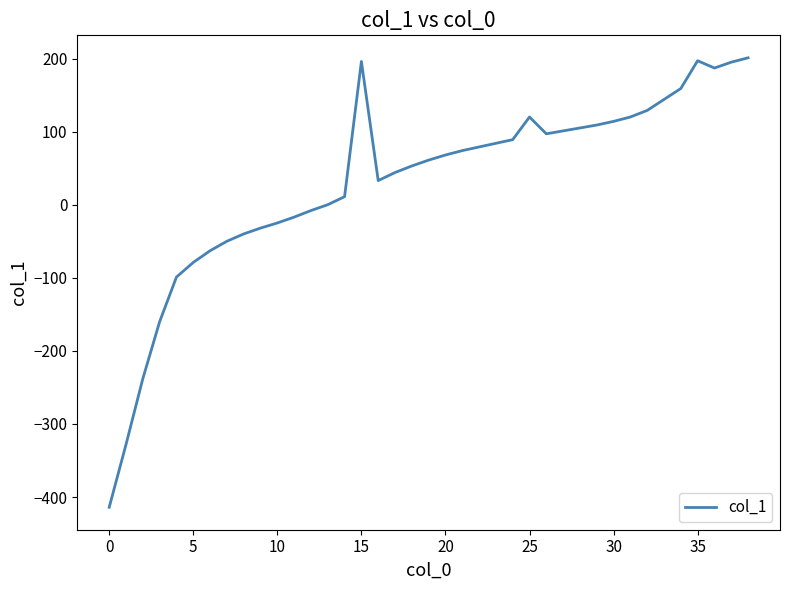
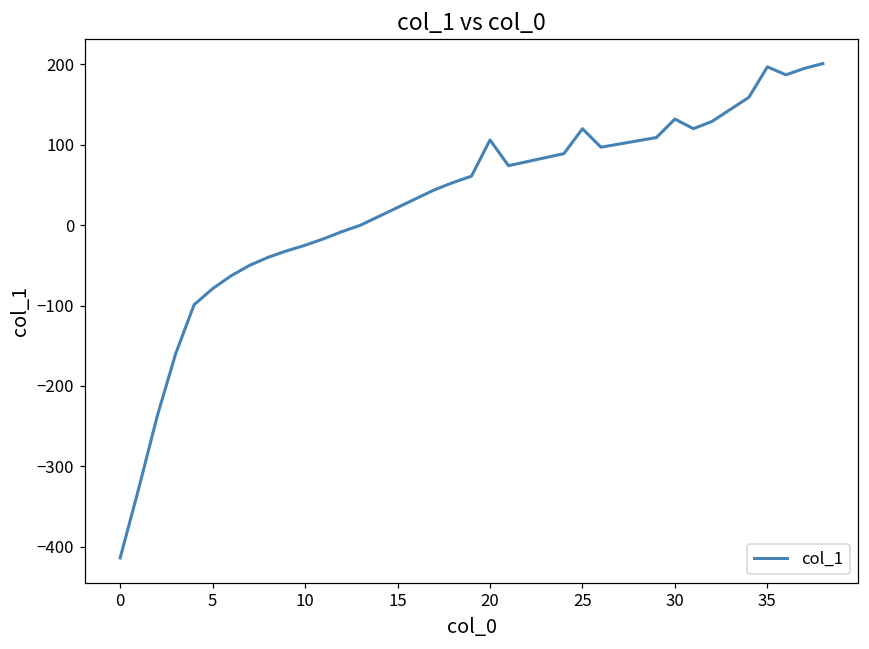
15: 200 -> 20
20: 70 -> 110
30: 110 -> 130
